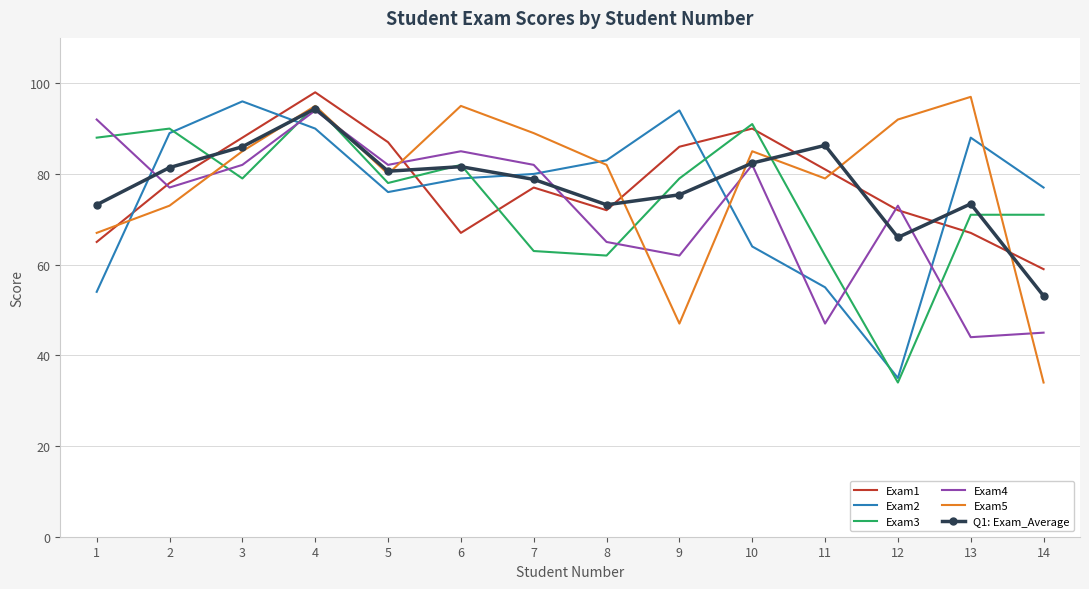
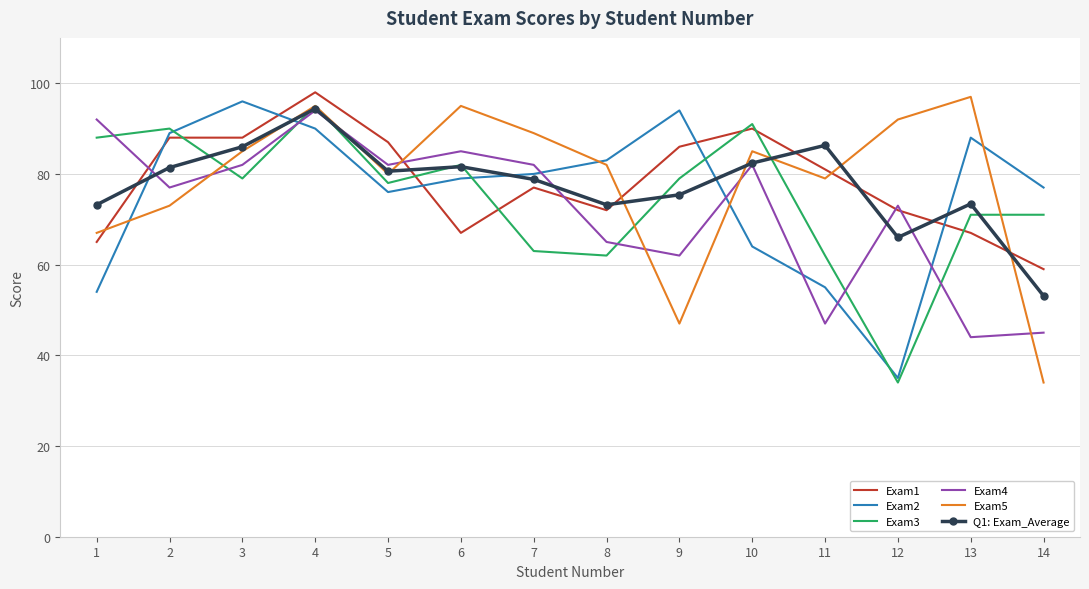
Exam1, 2: 78 -> 88
